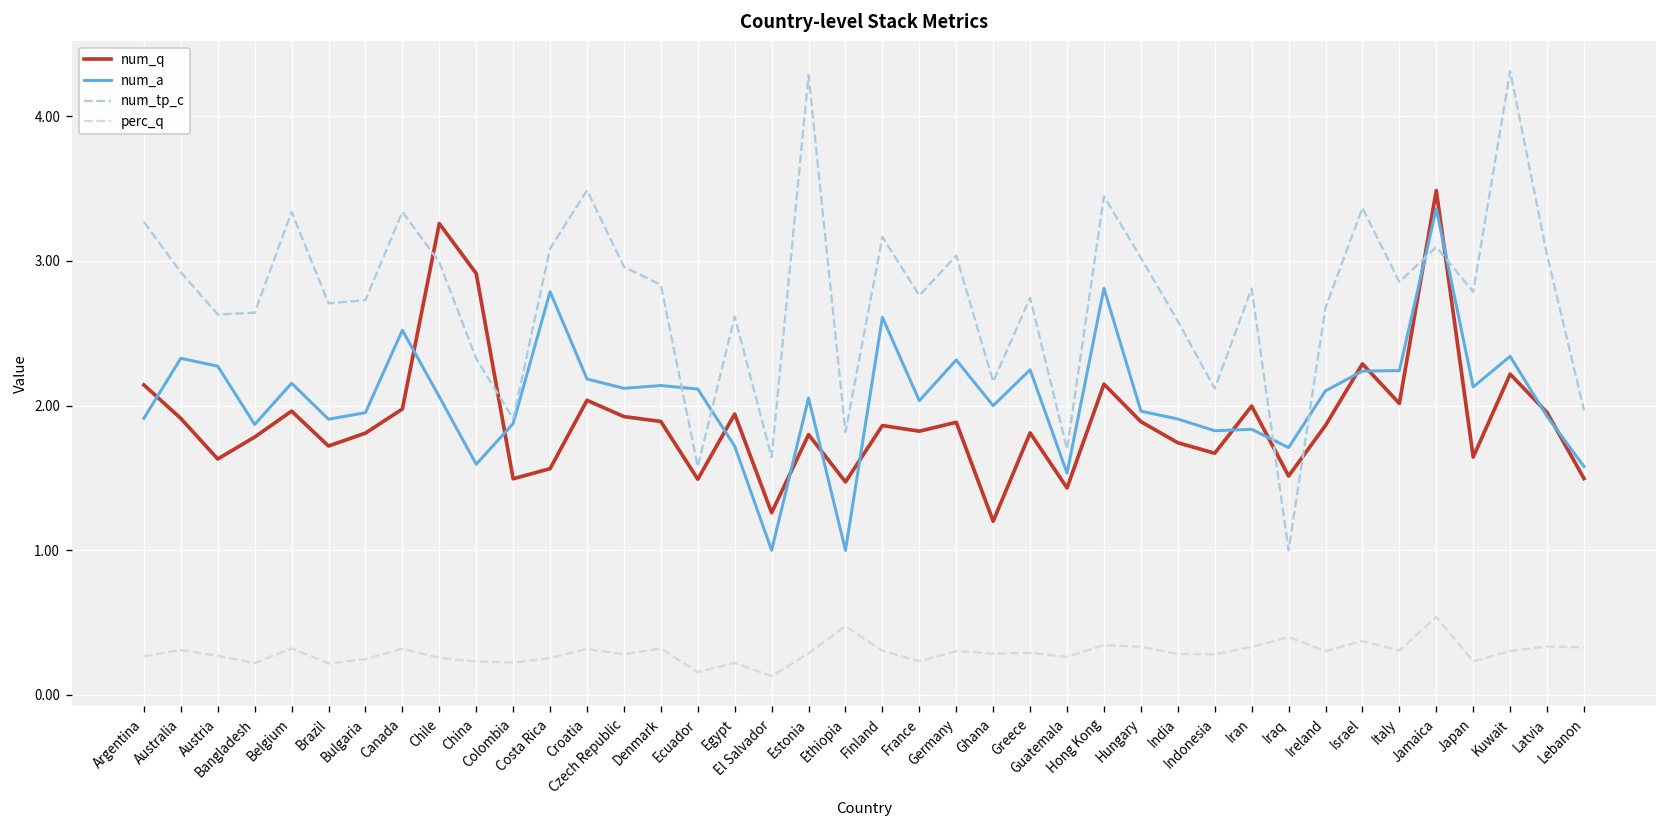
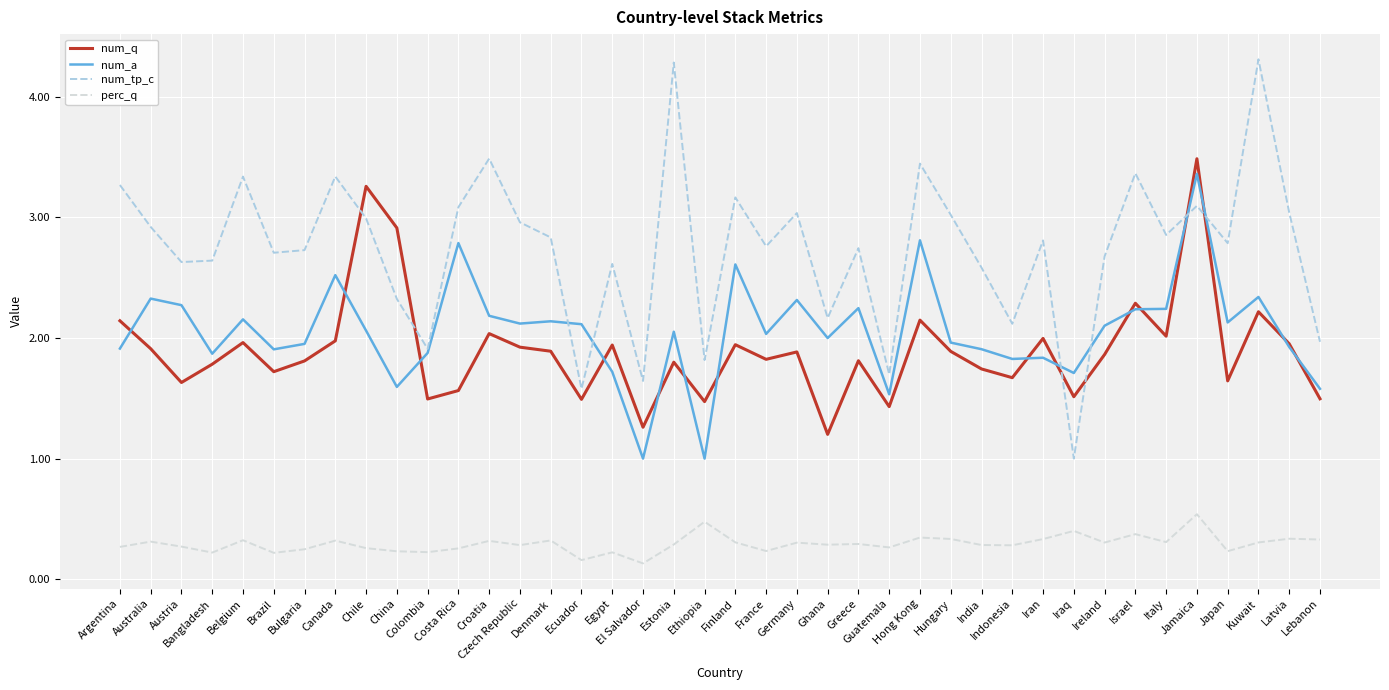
num_q, Finland: 1.86 -> 1.94
